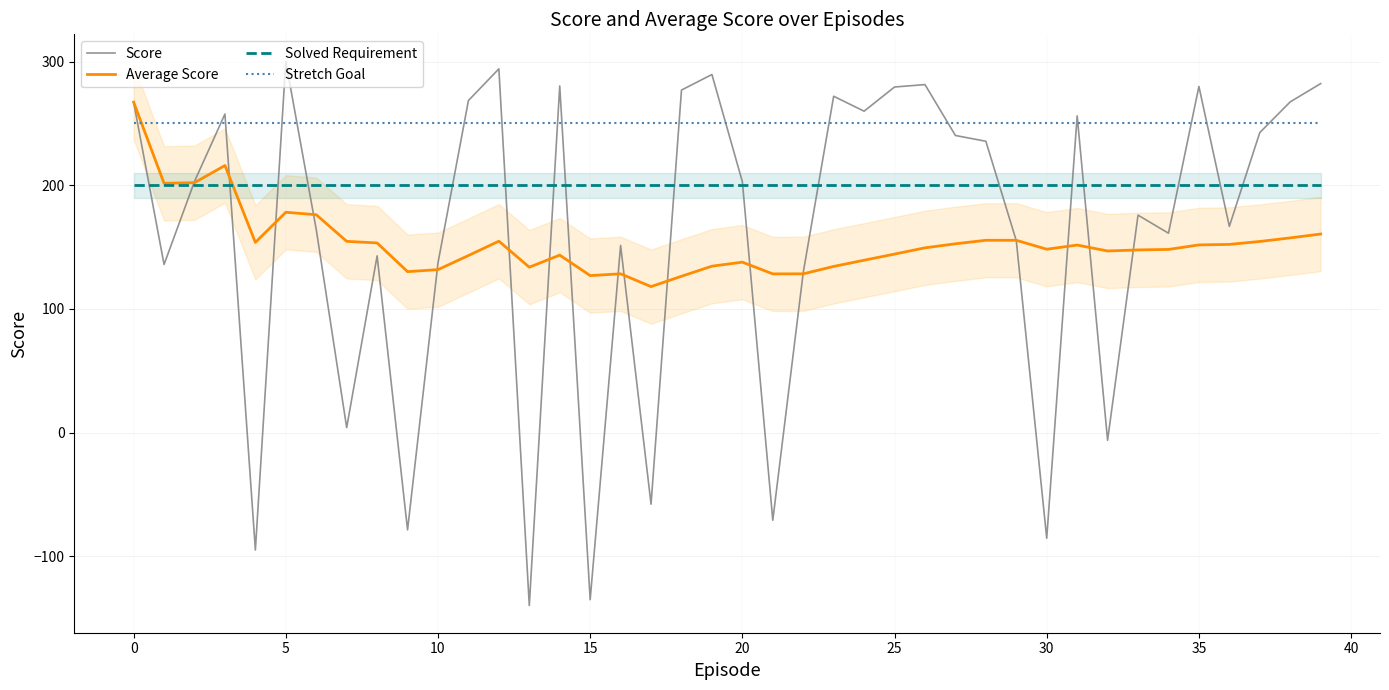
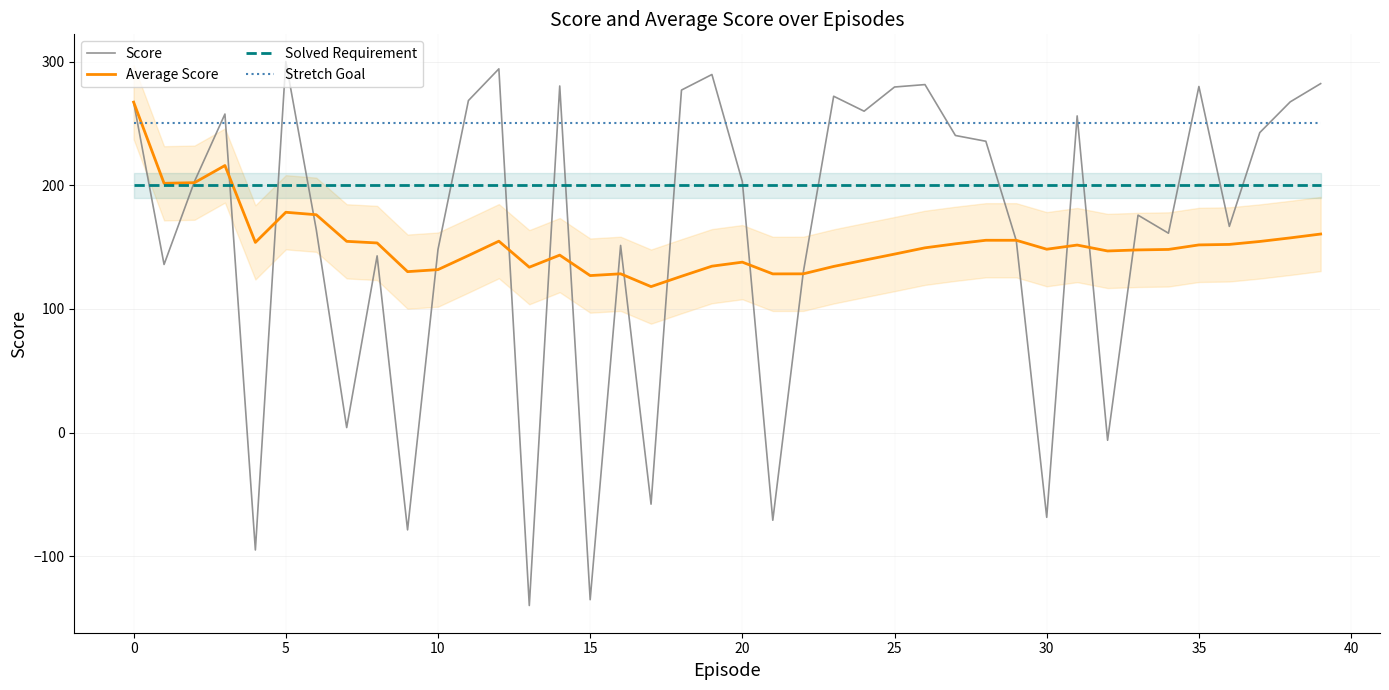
Score, 10: 137 -> 148
Score, 30: -85 -> -68
